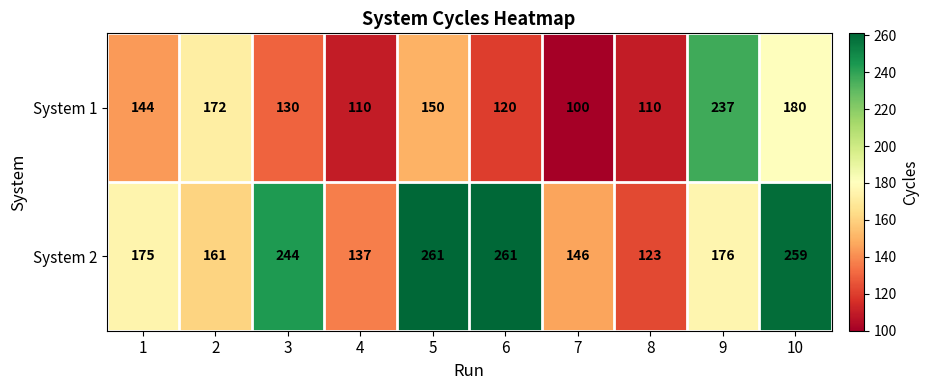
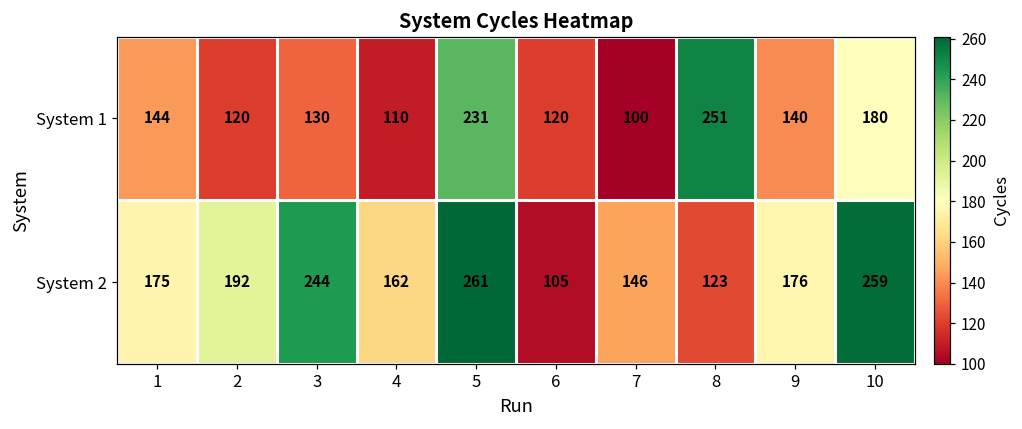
System 1, 2: 172 -> 120
System 1, 5: 150 -> 231
System 1, 8: 110 -> 251
System 1, 9: 237 -> 140
System 2, 2: 161 -> 192
System 2, 4: 137 -> 162
System 2, 6: 261 -> 105
